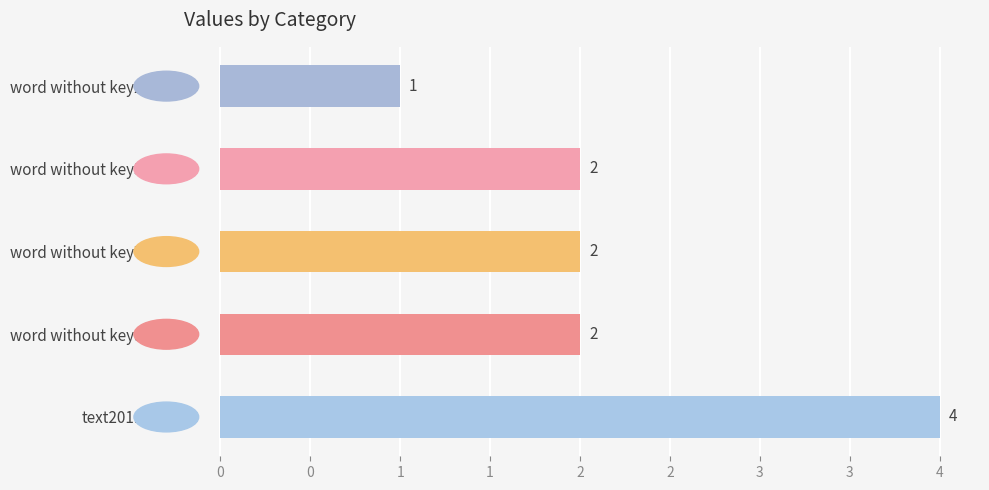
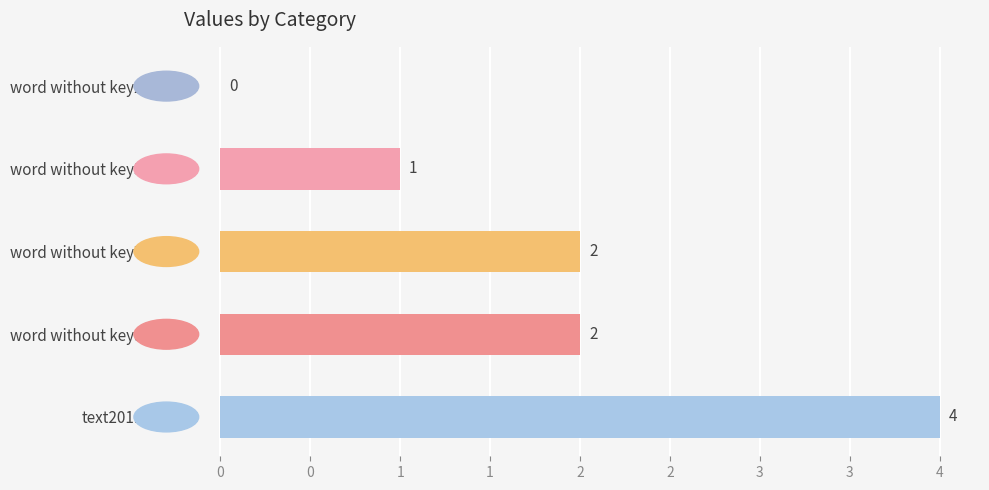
word without key2: 1 -> 0
word without key5: 2 -> 1
